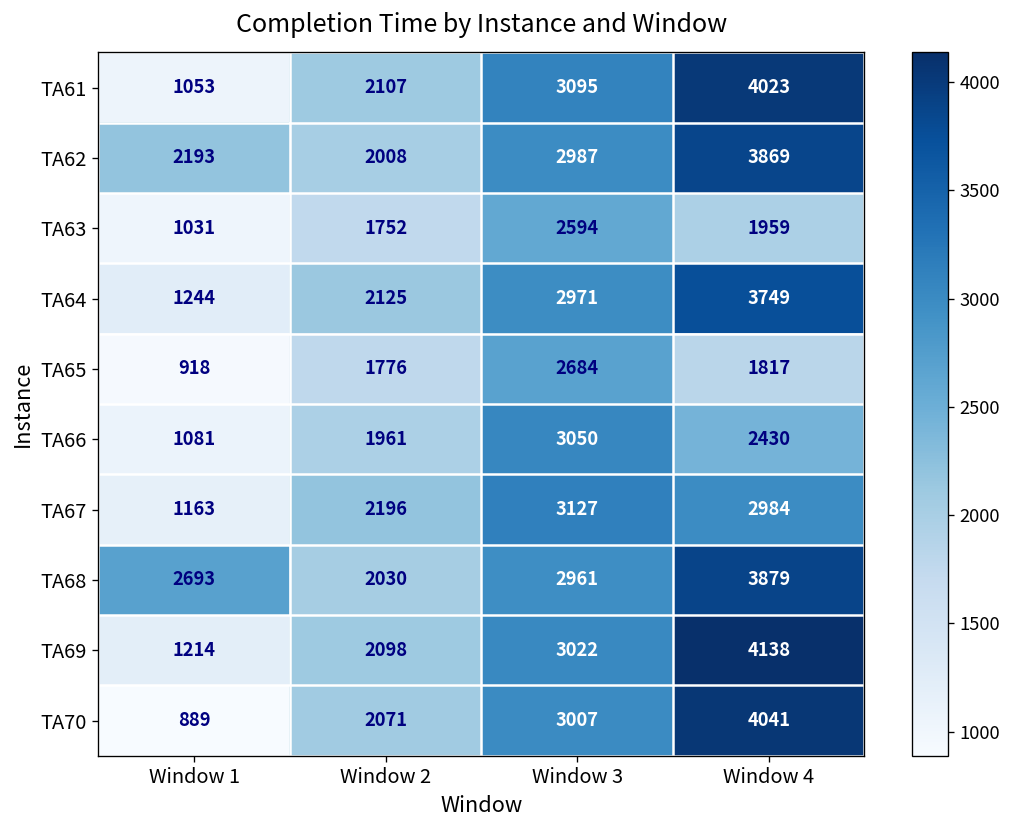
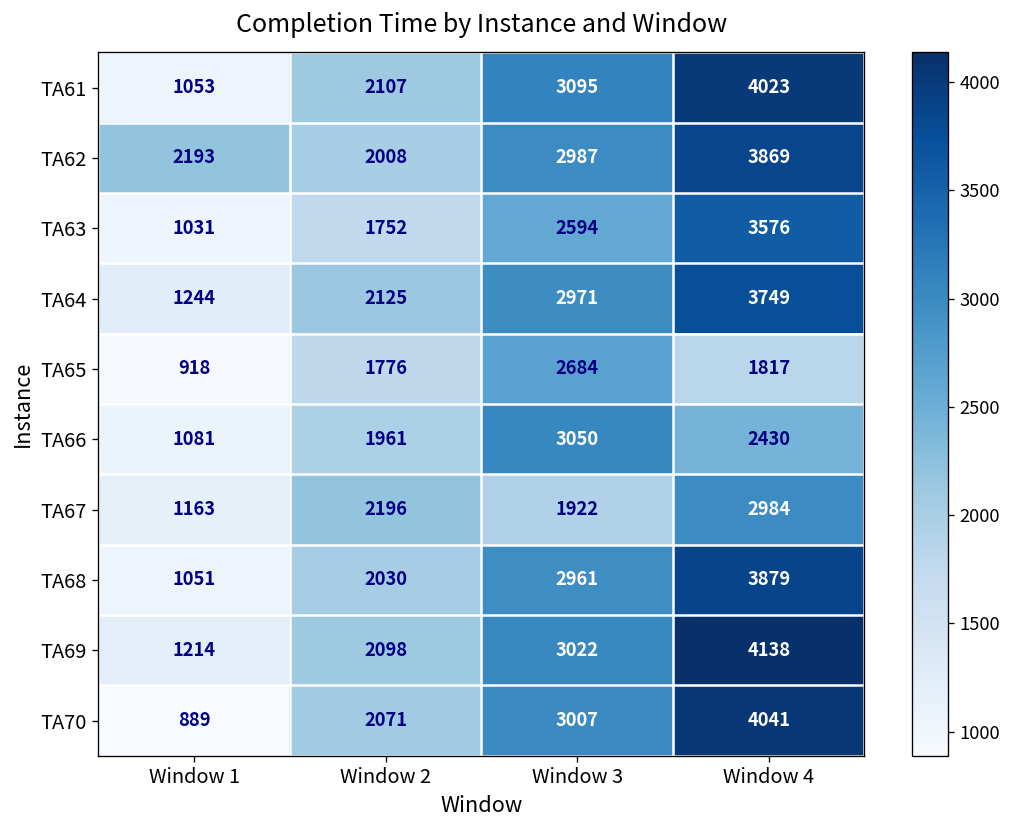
TA63, Window 4: 1959 -> 3576
TA67, Window 3: 3127 -> 1922
TA68, Window 1: 2693 -> 1051
